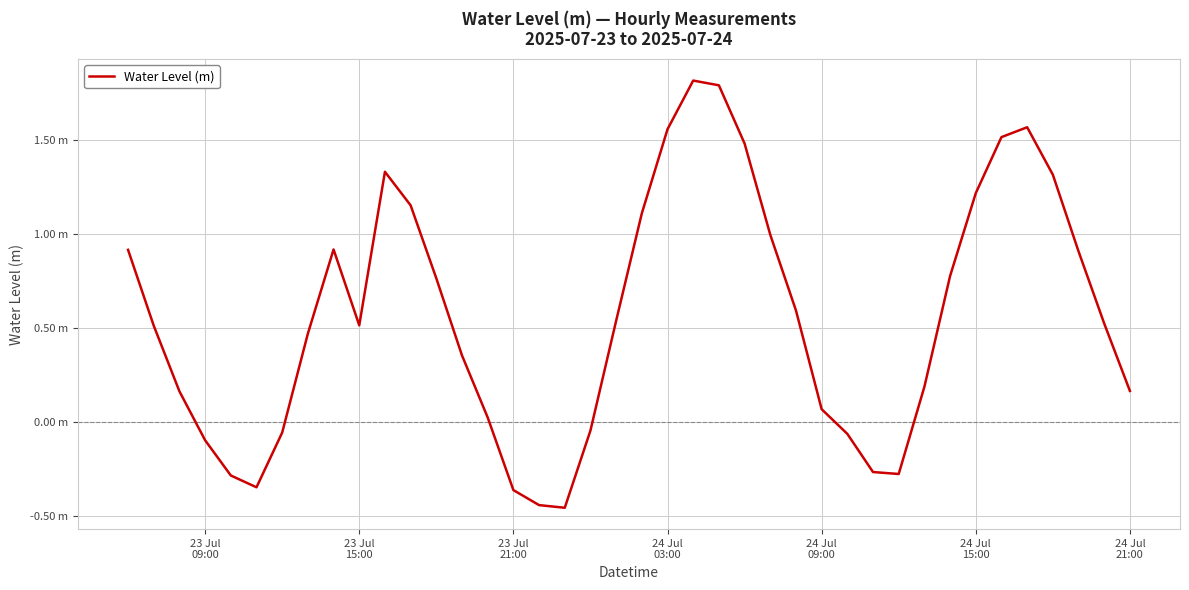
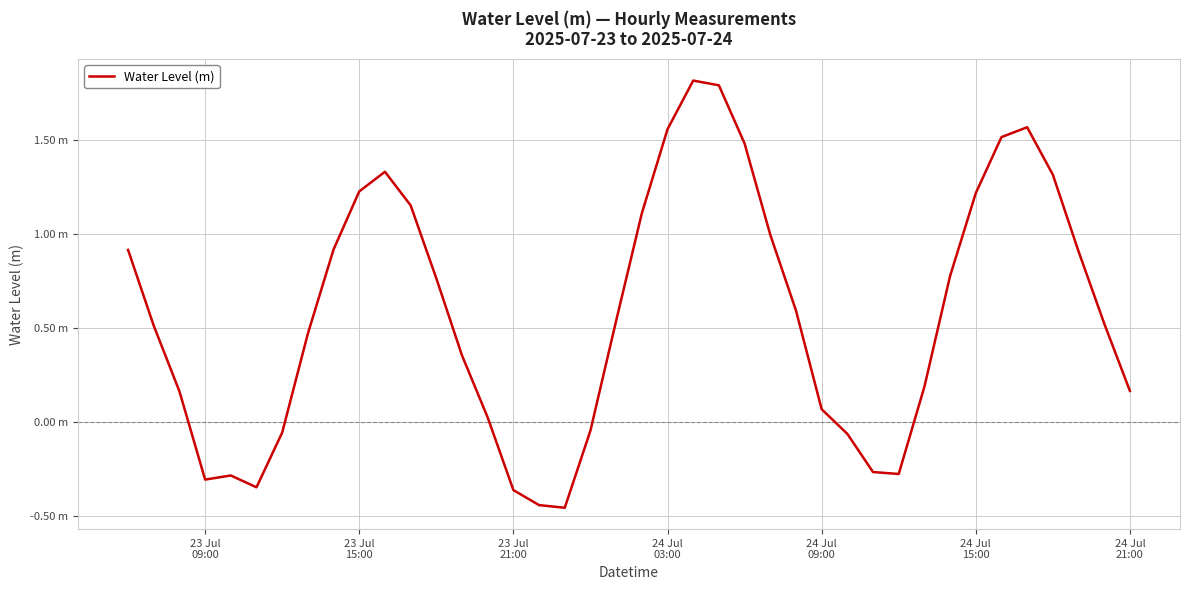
23 Jul 09:00: -0.10 m -> -0.30 m
23 Jul 15:00: 0.51 m -> 1.23 m
